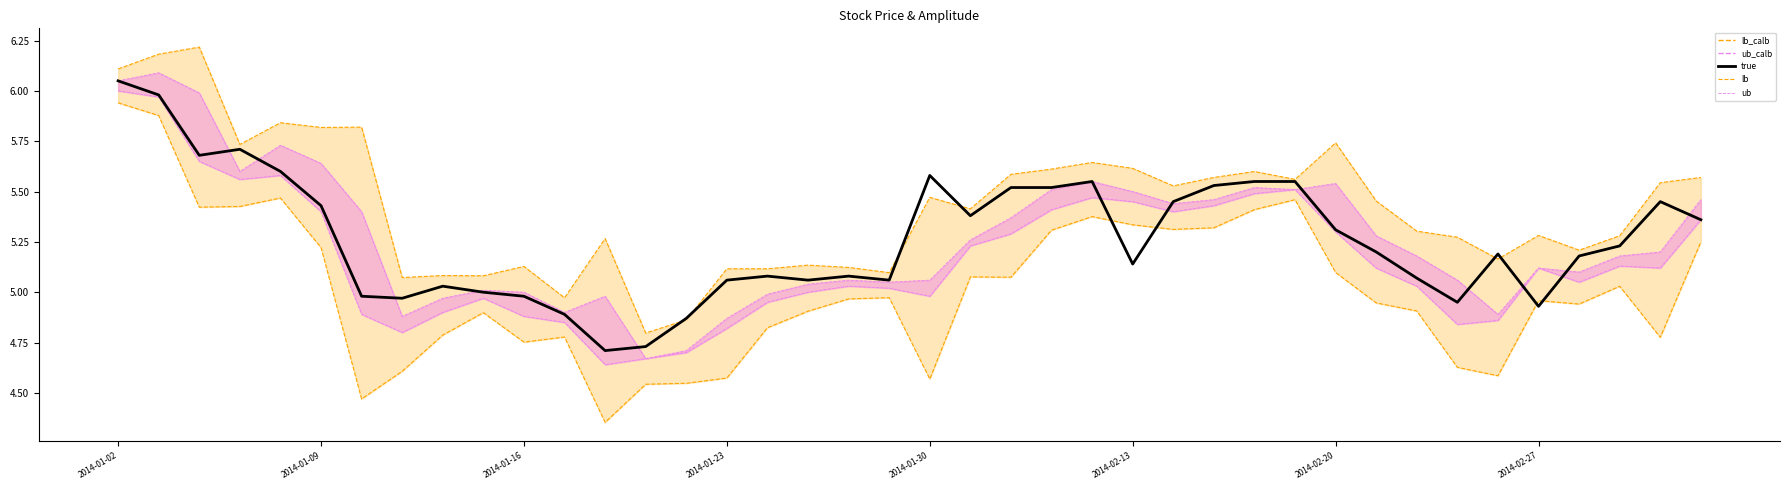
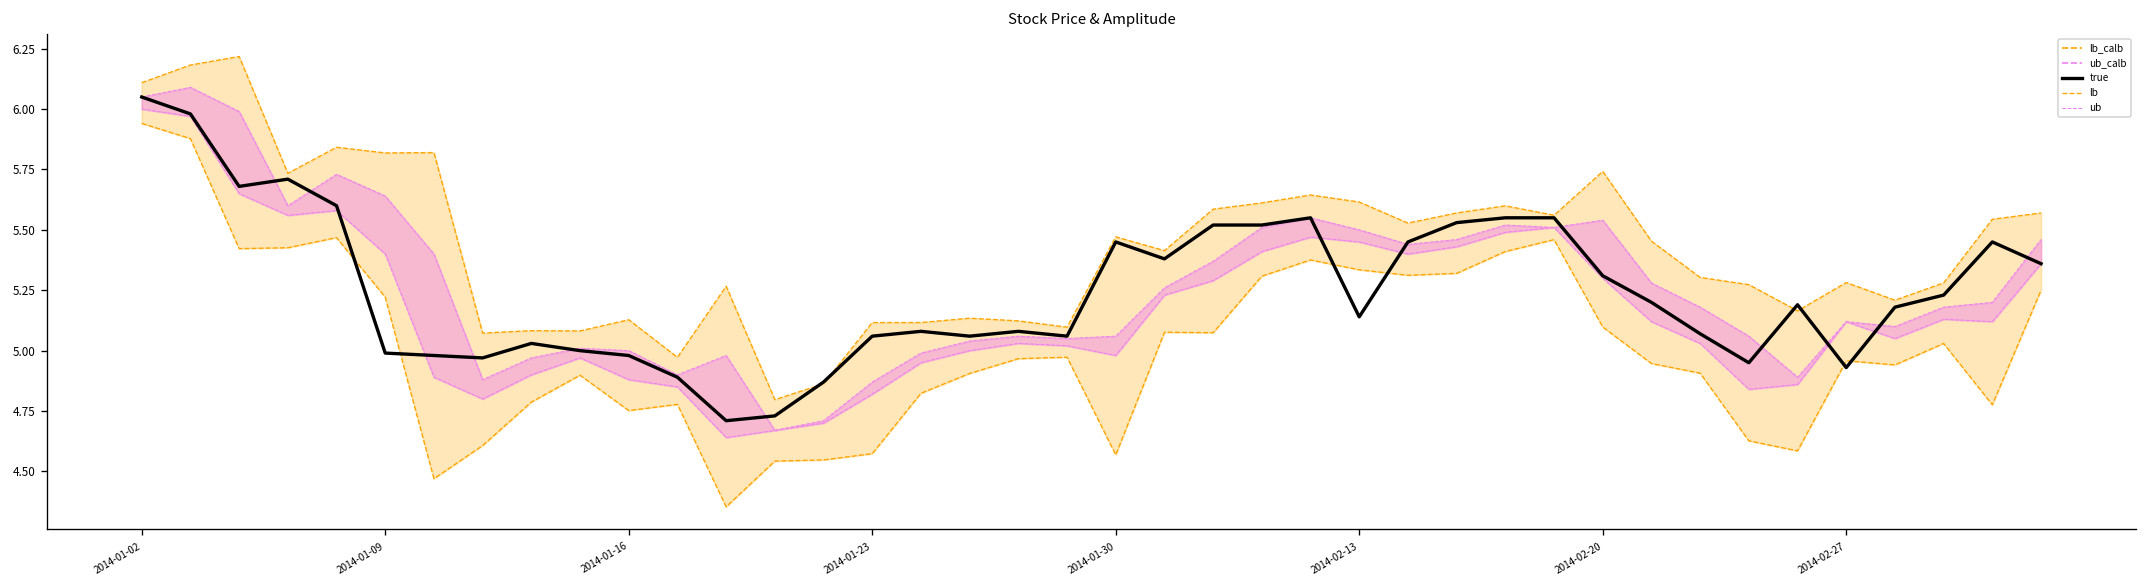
true, 2014-01-09: 5.43 -> 4.99
true, 2014-01-30: 5.58 -> 5.45
